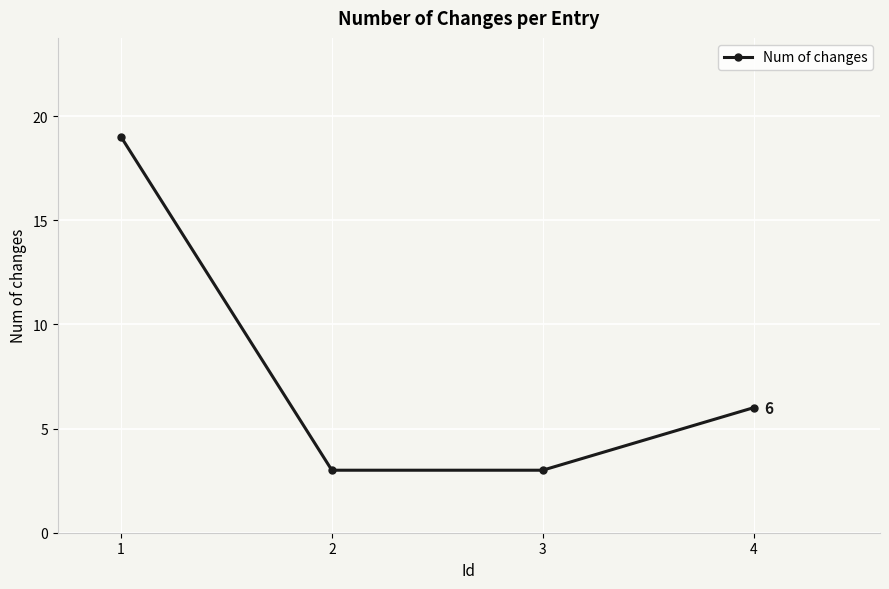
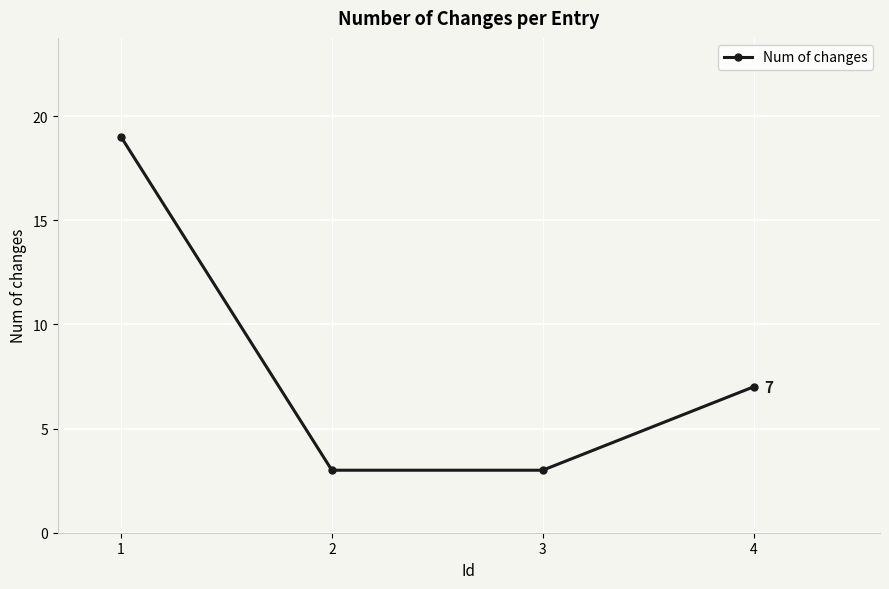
4: 6 -> 7
